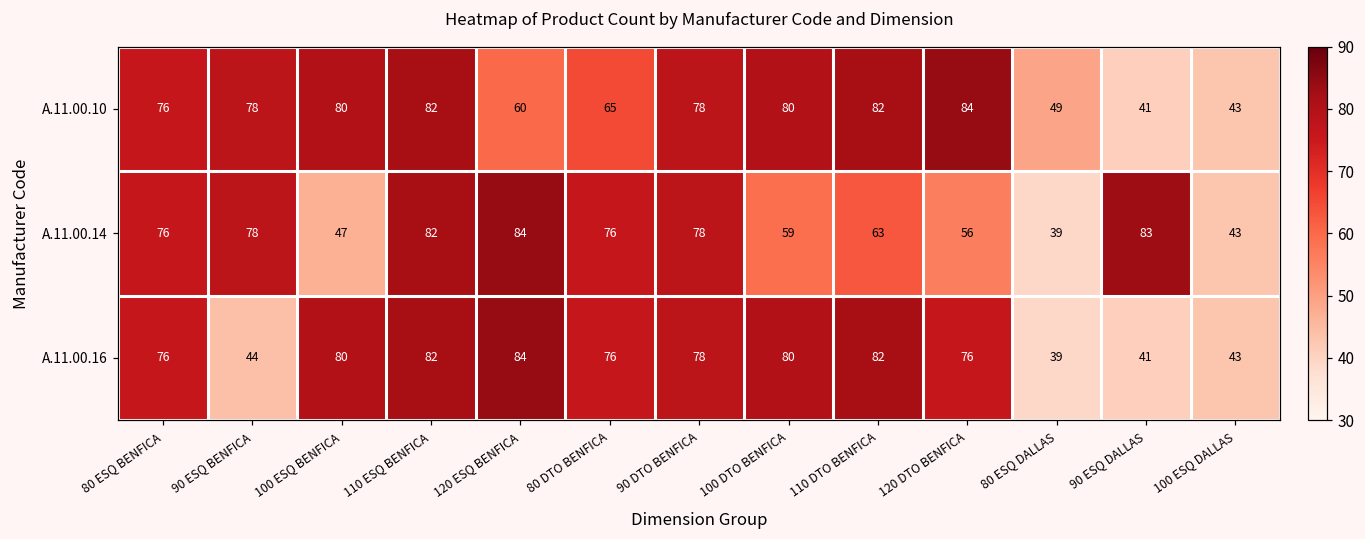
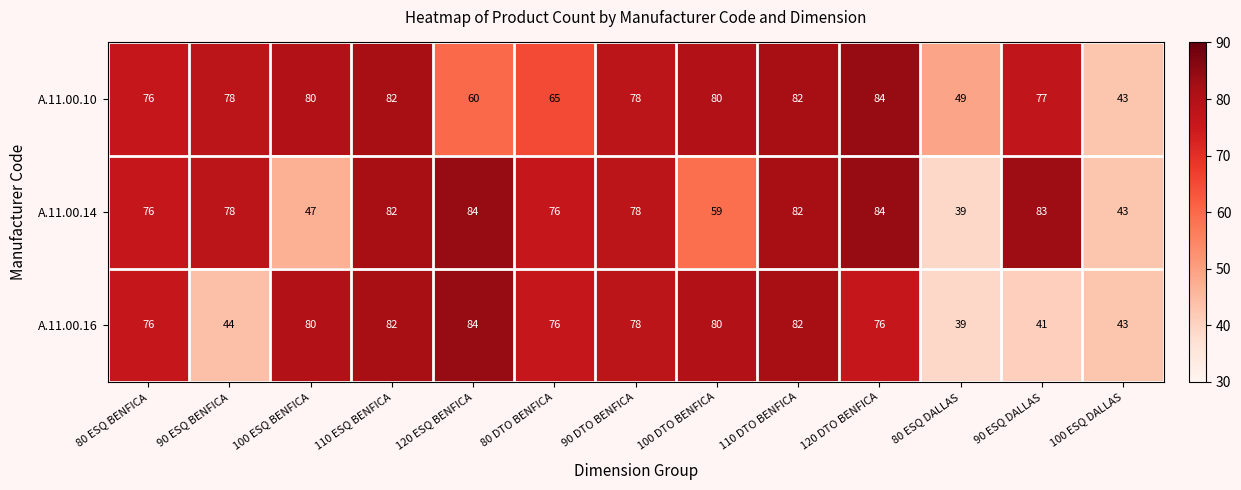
A.11.00.10, 90 ESQ DALLAS: 41 -> 77
A.11.00.14, 110 DTO BENFICA: 63 -> 82
A.11.00.14, 120 DTO BENFICA: 56 -> 84
